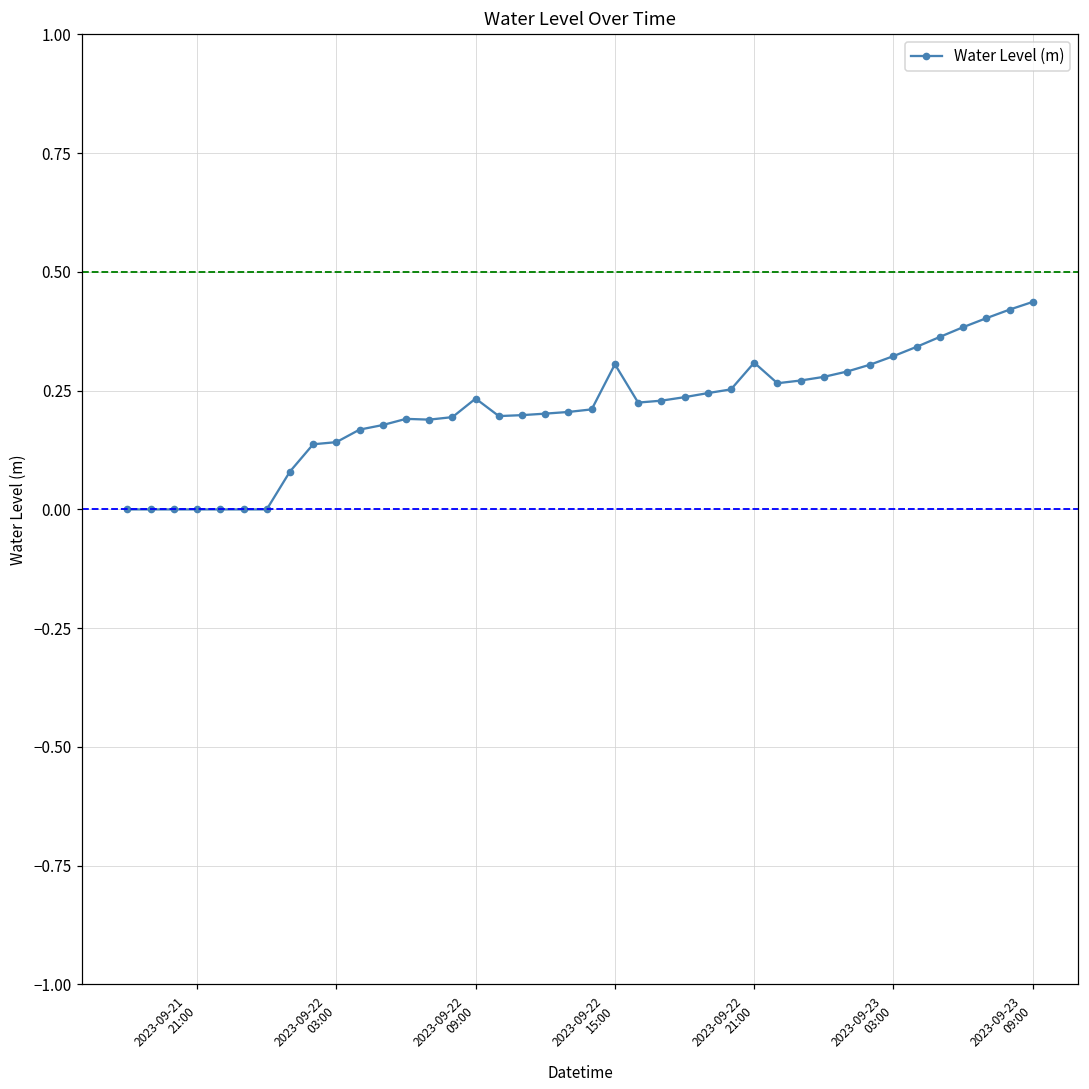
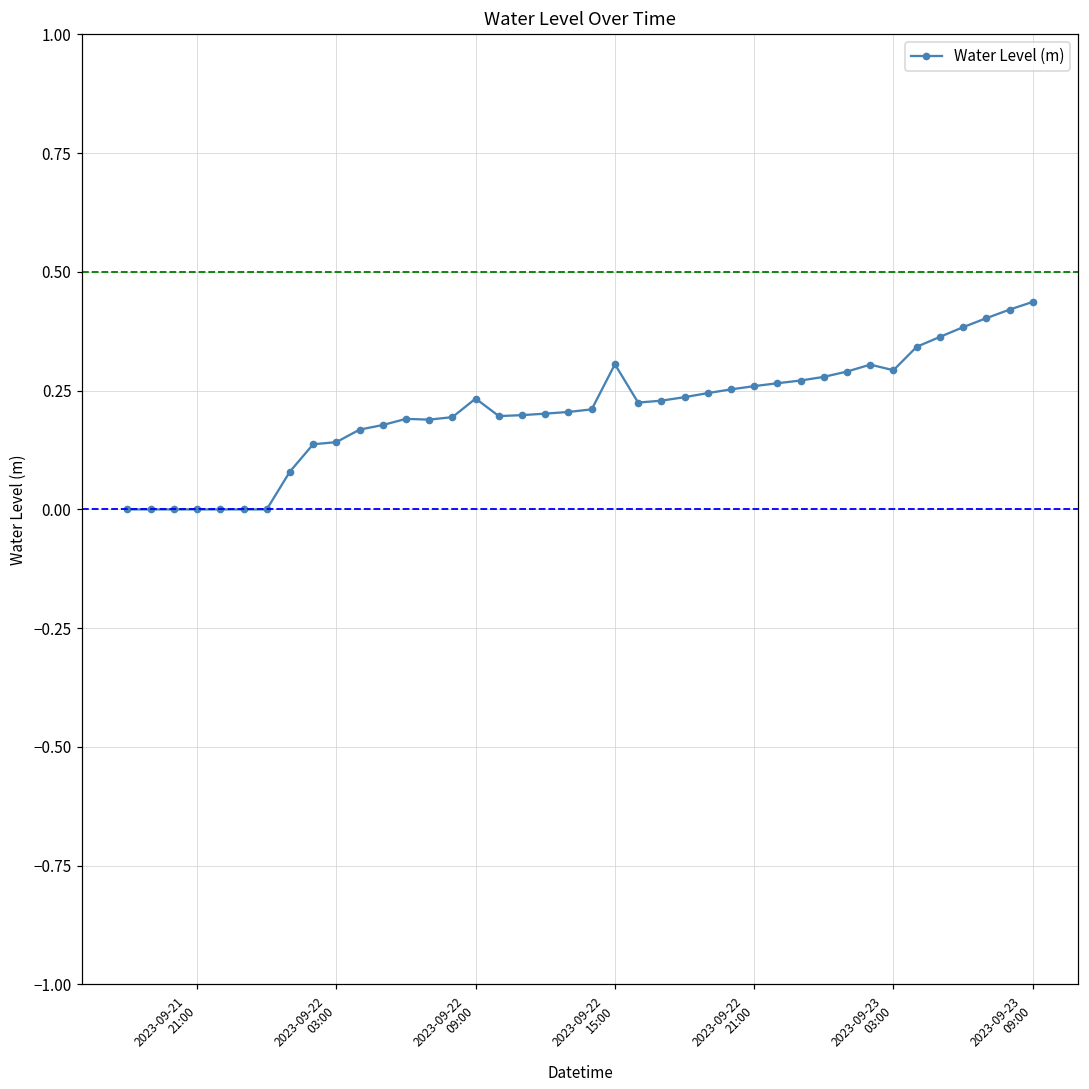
2023-09-22 21:00: 0.31 -> 0.26
2023-09-23 03:00: 0.32 -> 0.29
